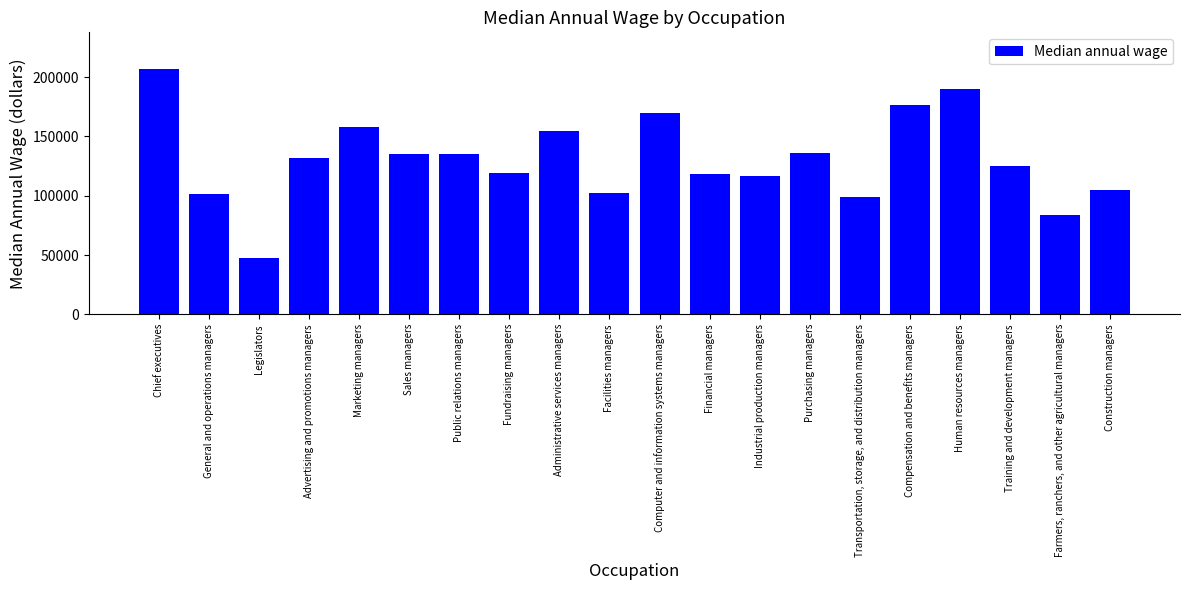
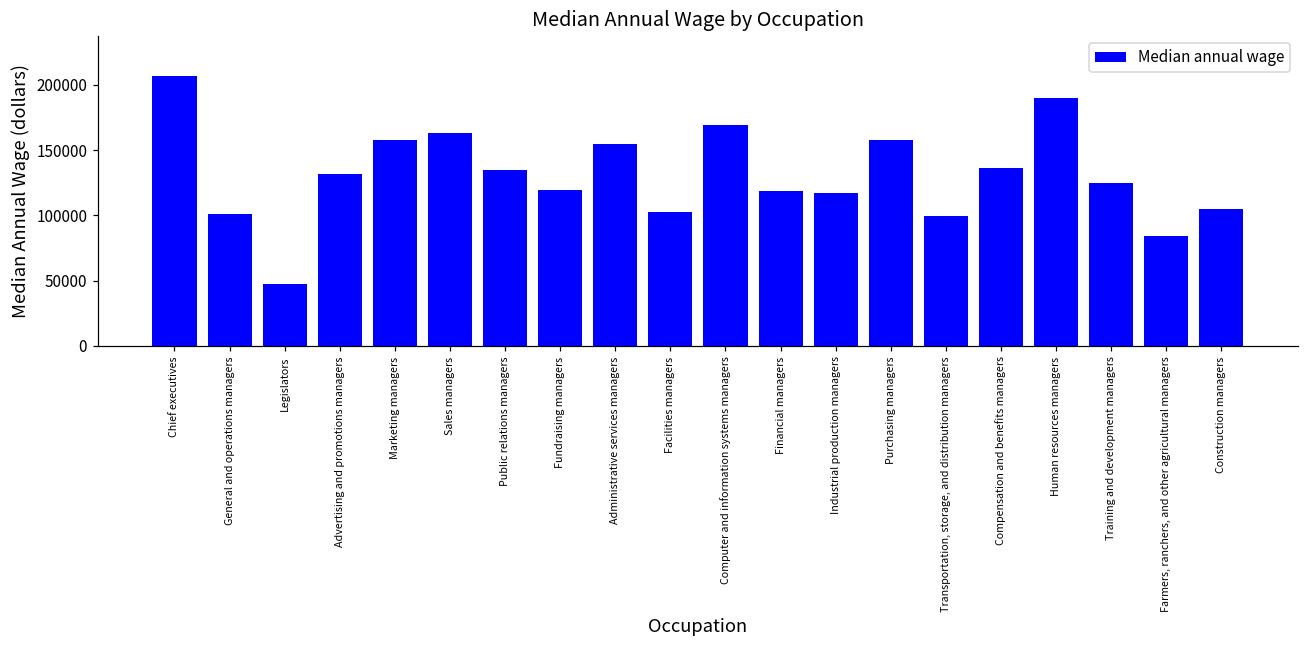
Sales managers: 135000 -> 163000
Purchasing managers: 136000 -> 158000
Compensation and benefits managers: 176000 -> 136000
